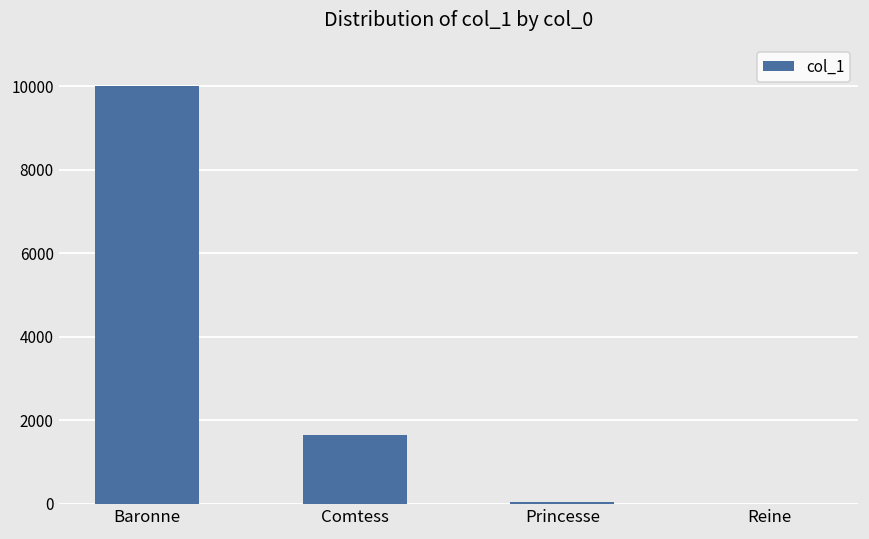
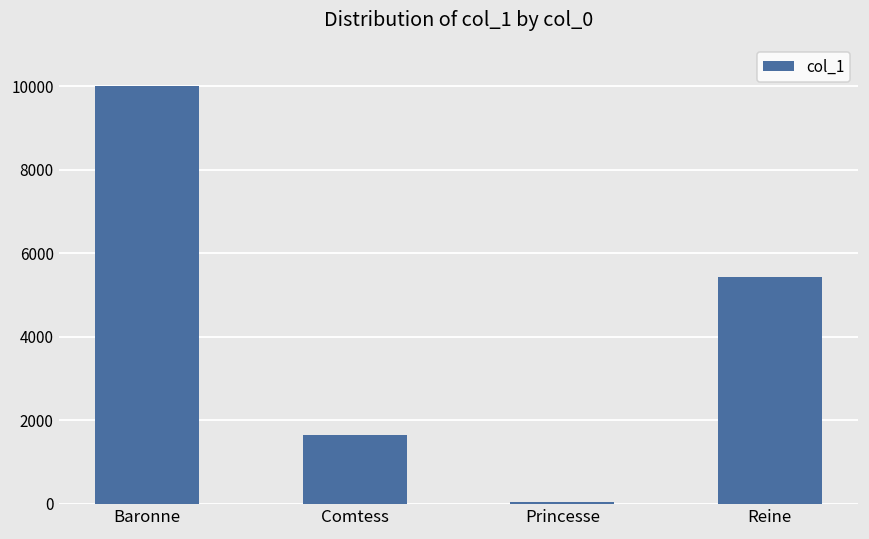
Reine: 0 -> 5400
